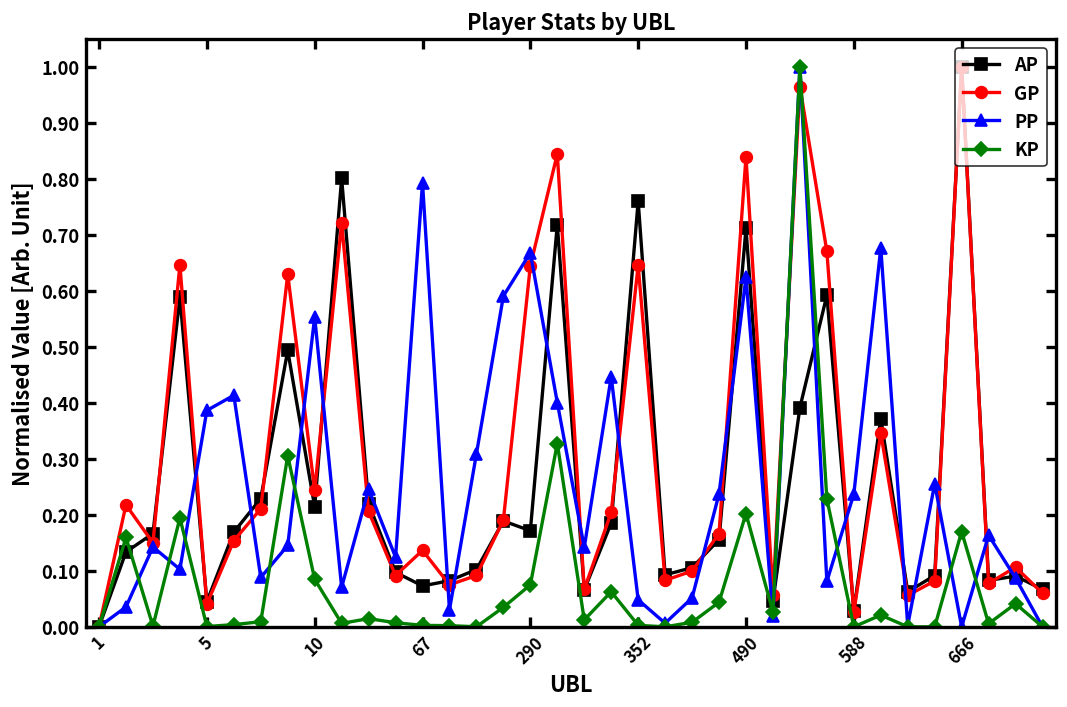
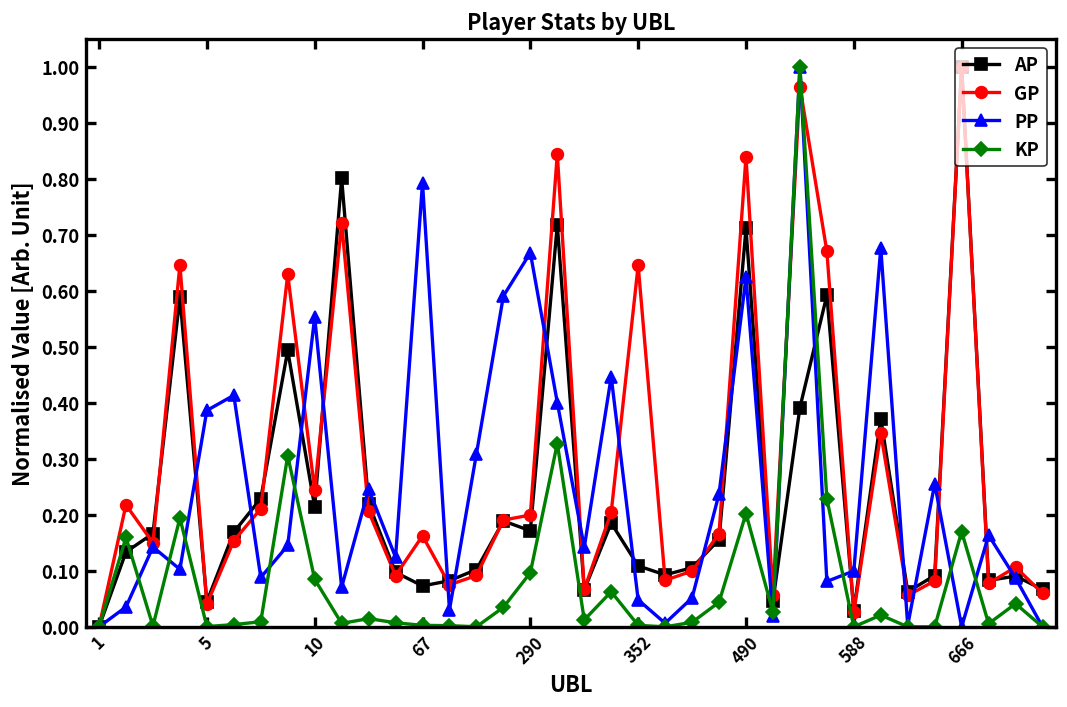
GP, 67: 0.14 -> 0.16
GP, 290: 0.64 -> 0.20
KP, 290: 0.07 -> 0.10
AP, 352: 0.76 -> 0.11
PP, 588: 0.24 -> 0.10
